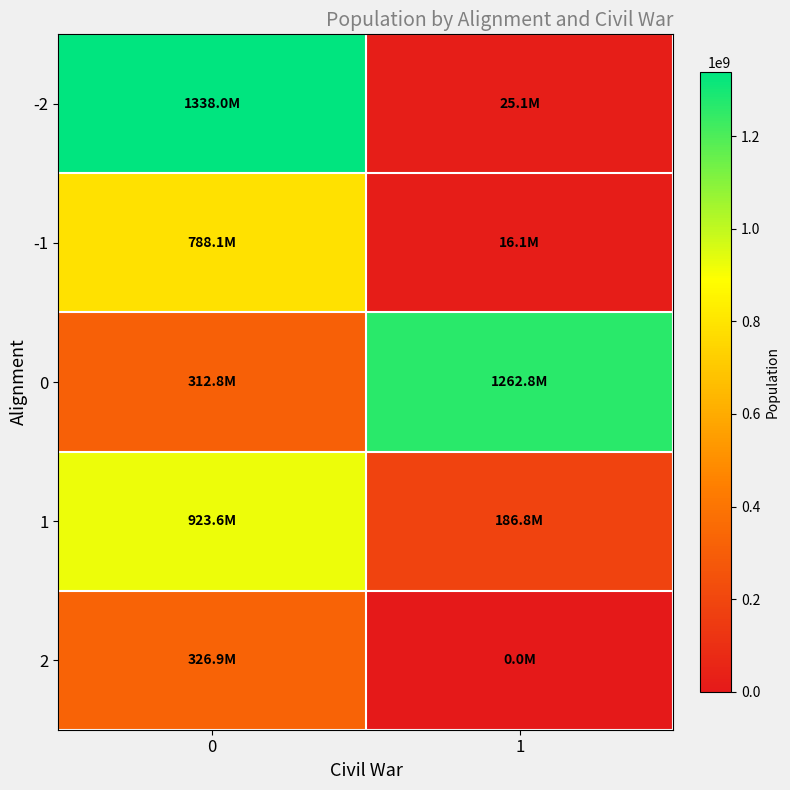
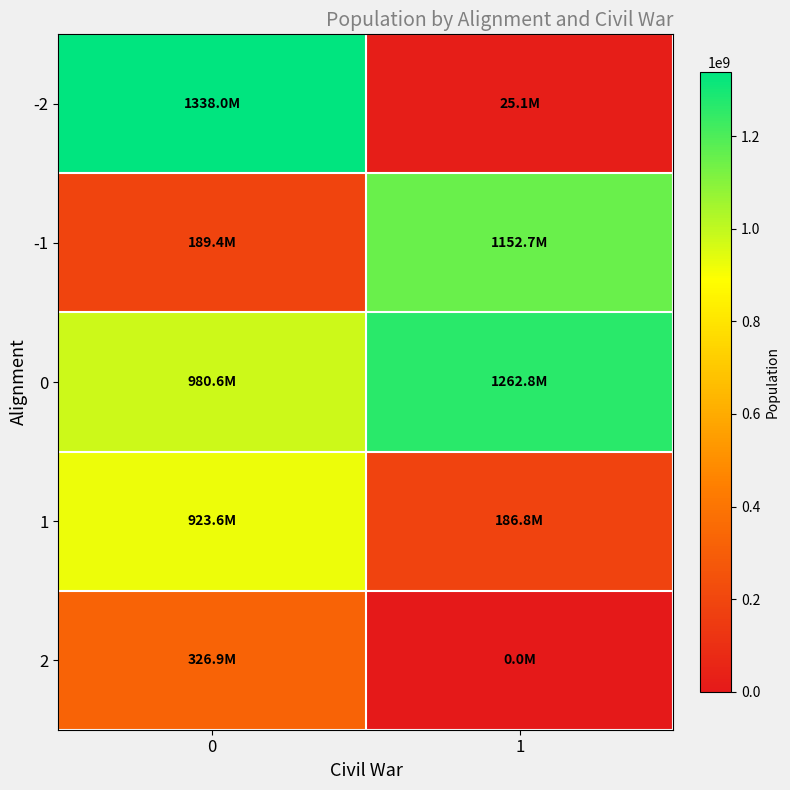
-1, 0: 788.1M -> 189.4M
-1, 1: 16.1M -> 1152.7M
0, 0: 312.8M -> 980.6M
